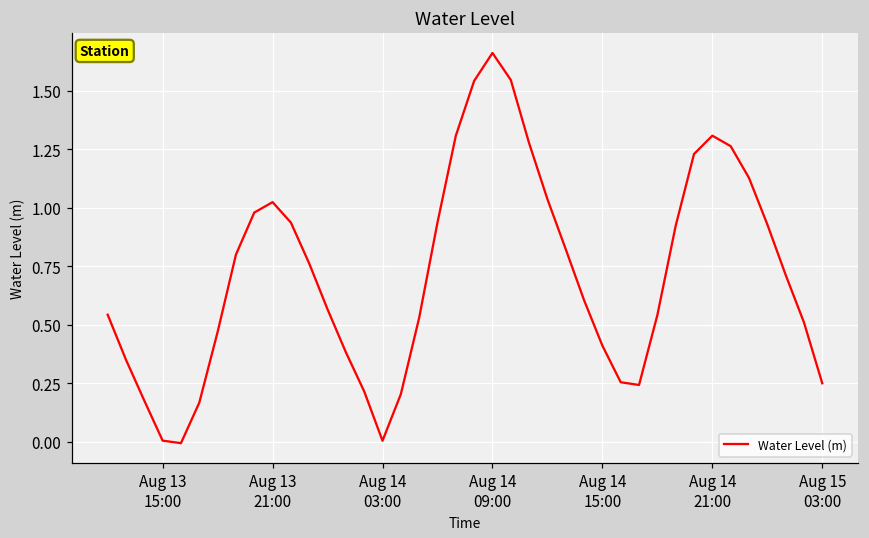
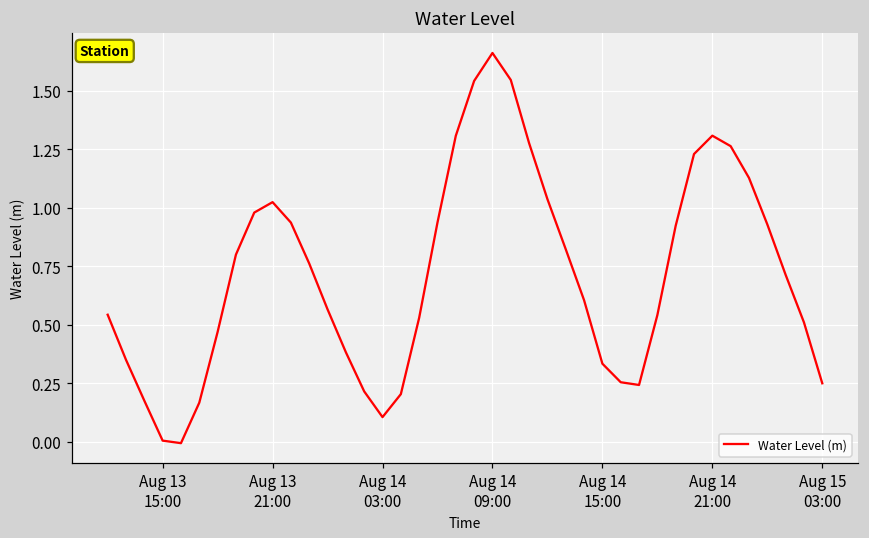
Aug 14 03:00: 0.01 -> 0.11
Aug 14 15:00: 0.41 -> 0.33
